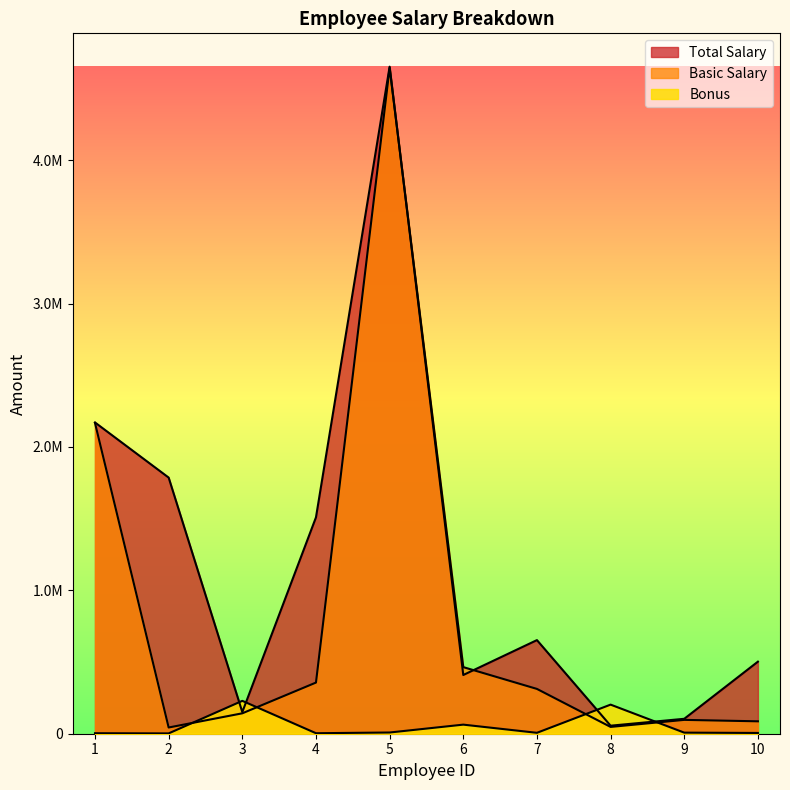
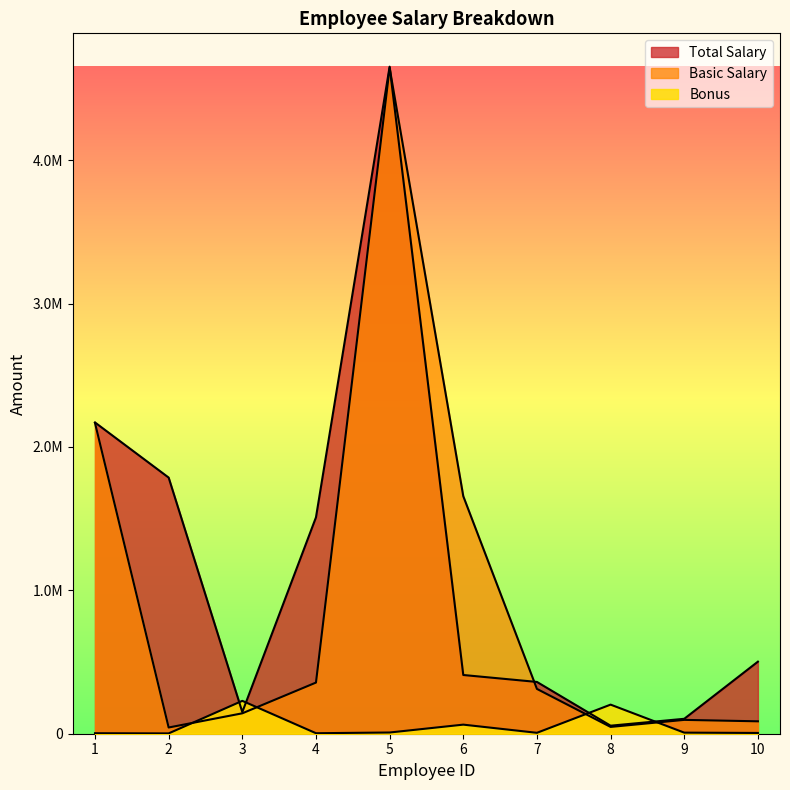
Basic Salary, 6: 460000 -> 1660000
Total Salary, 7: 650000 -> 360000
